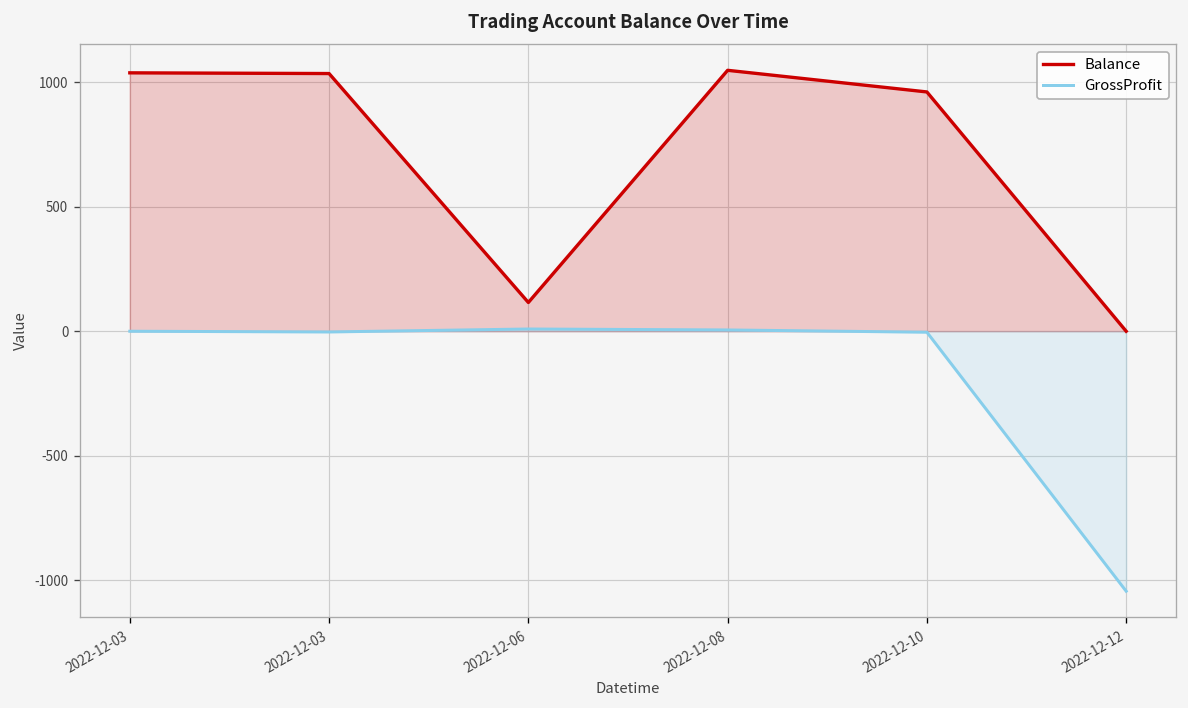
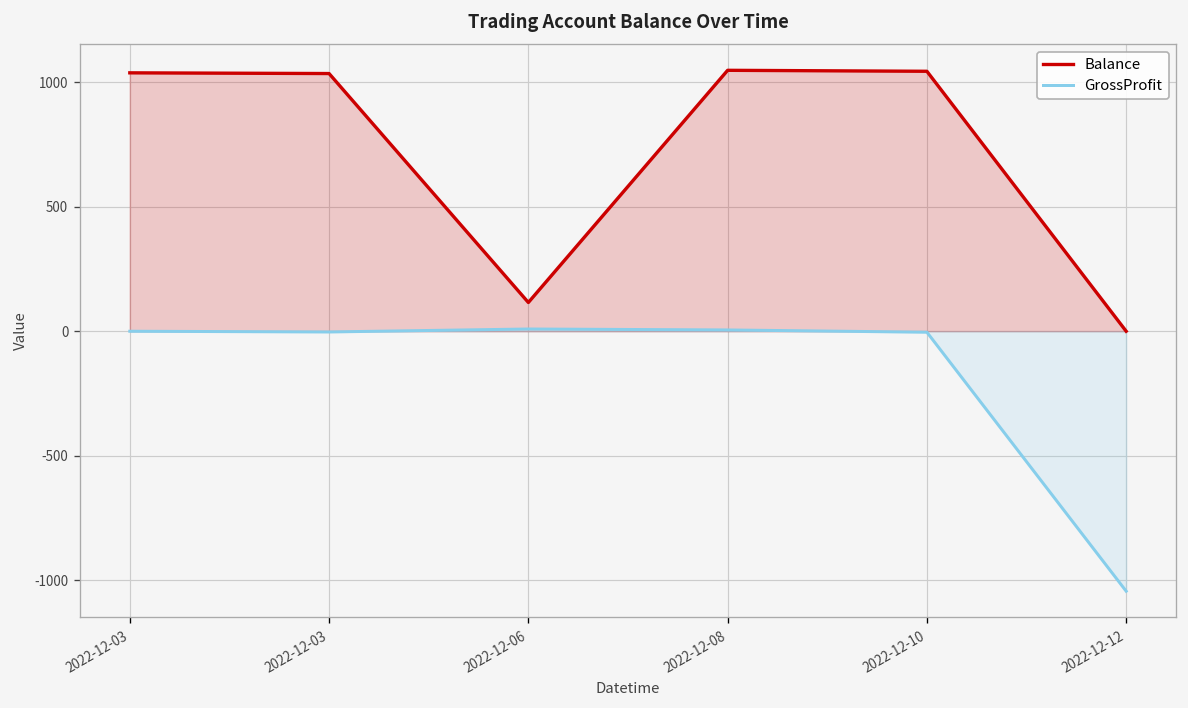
Balance, 2022-12-10: 960 -> 1040
